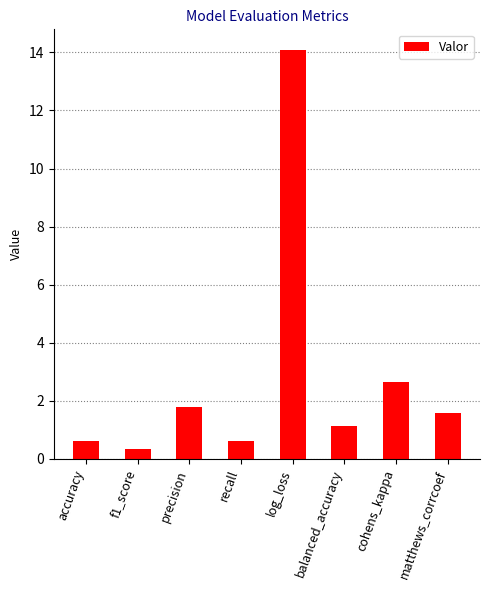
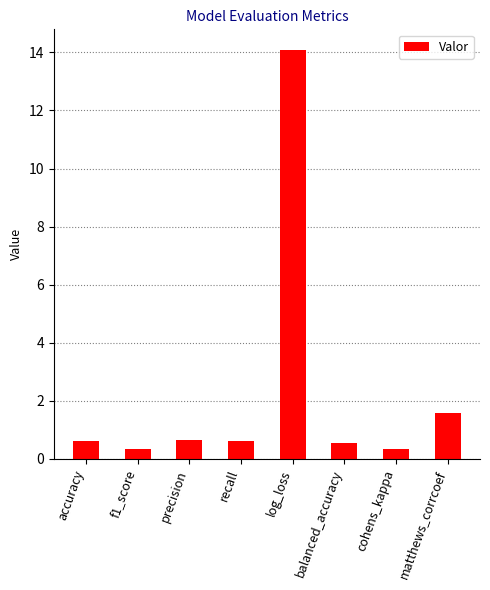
precision: 1.8 -> 0.7
balanced_accuracy: 1.1 -> 0.6
cohens_kappa: 2.7 -> 0.3
